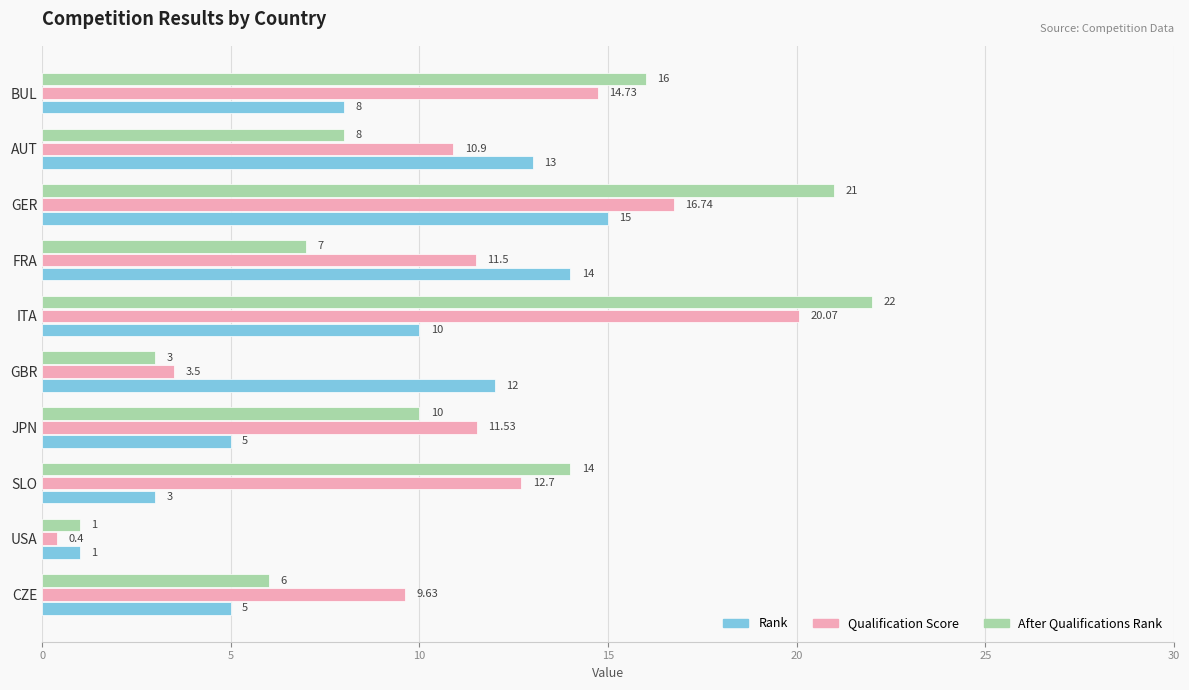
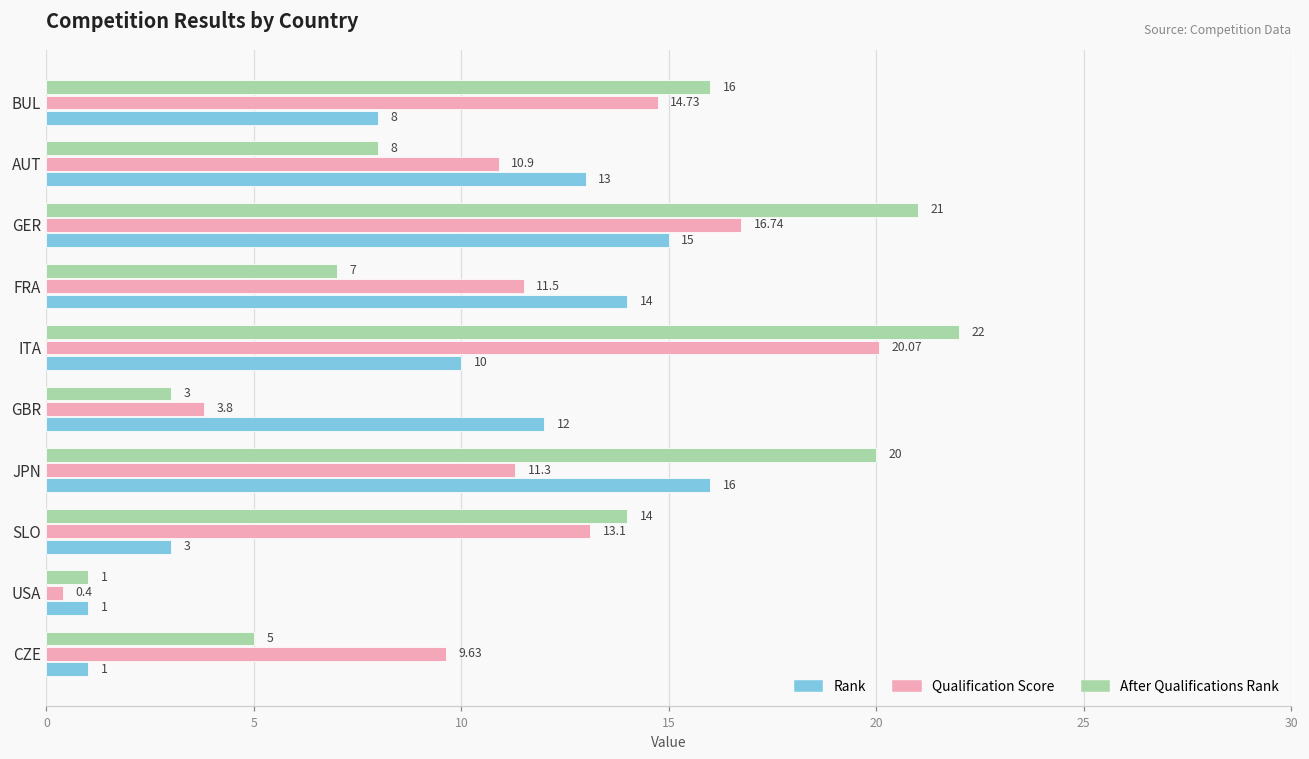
Qualification Score, GBR: 3.5 -> 3.8
After Qualifications Rank, JPN: 10 -> 20
Qualification Score, JPN: 11.53 -> 11.3
Rank, JPN: 5 -> 16
Qualification Score, SLO: 12.7 -> 13.1
After Qualifications Rank, CZE: 6 -> 5
Rank, CZE: 5 -> 1
